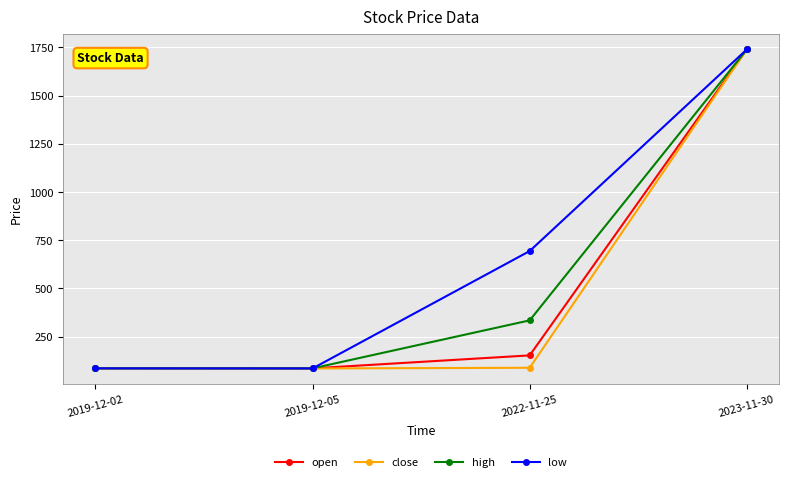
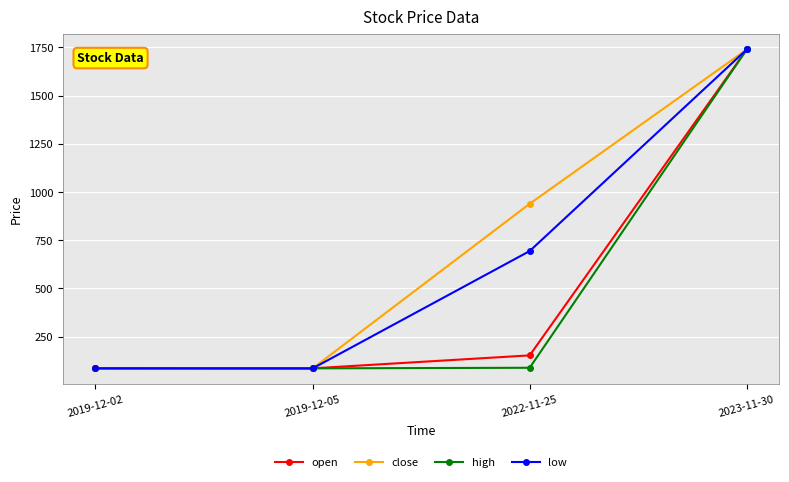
close, 2022-11-25: 90 -> 940
high, 2022-11-25: 330 -> 90
